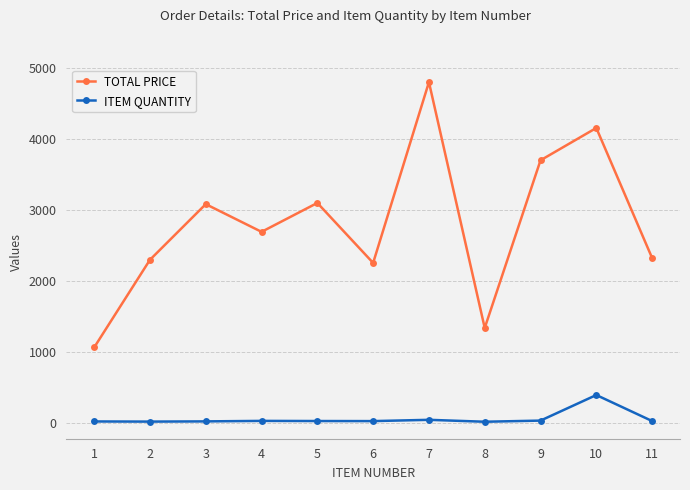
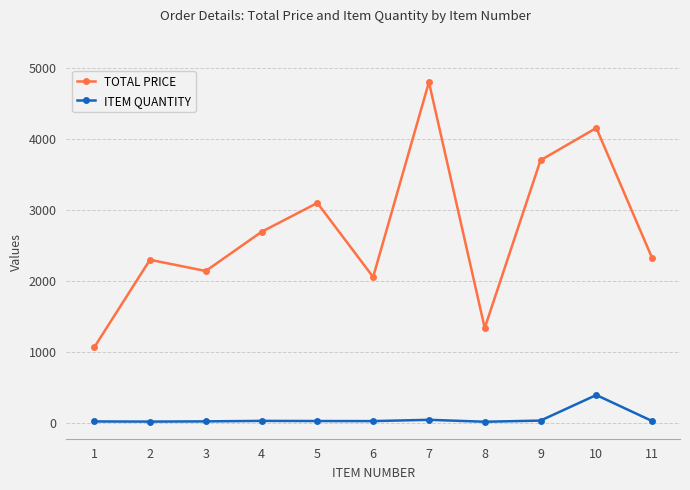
TOTAL PRICE, 3: 3100 -> 2100
TOTAL PRICE, 6: 2300 -> 2100
